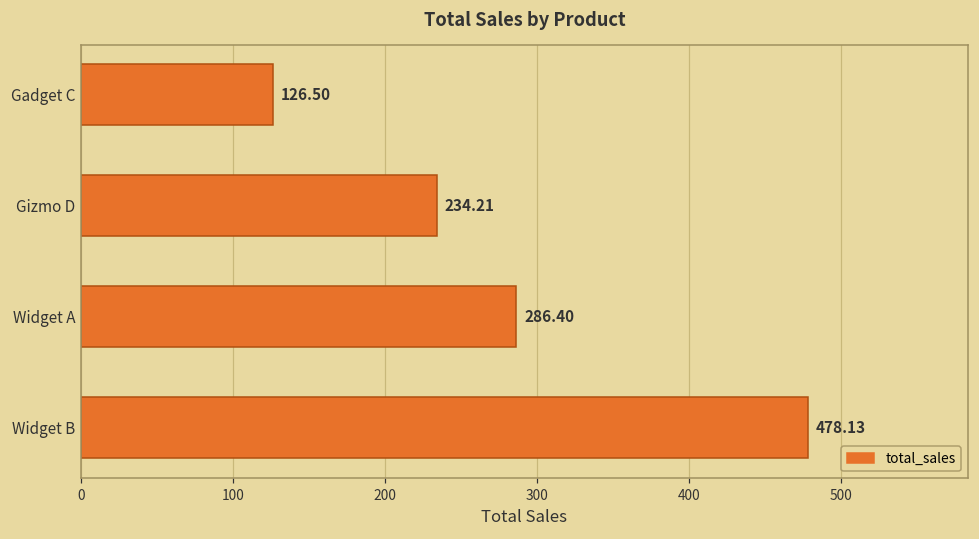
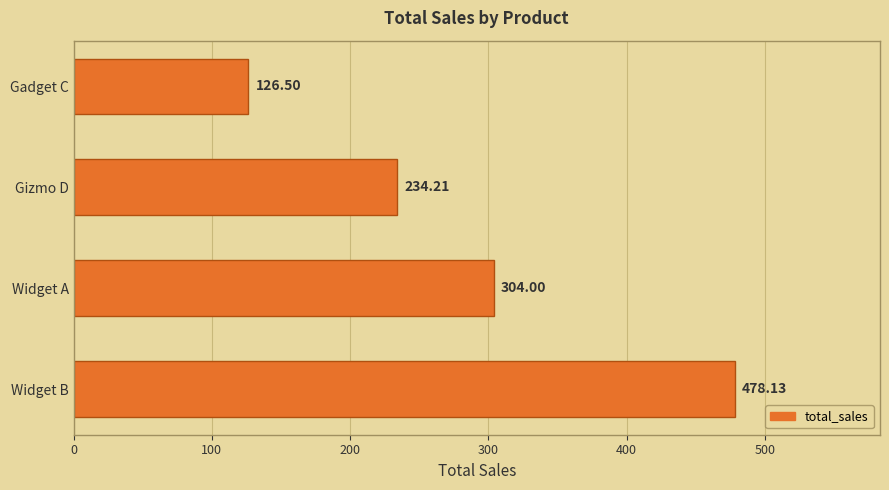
Widget A: 286.40 -> 304.00
